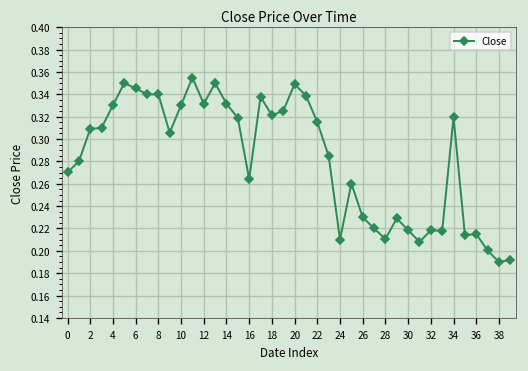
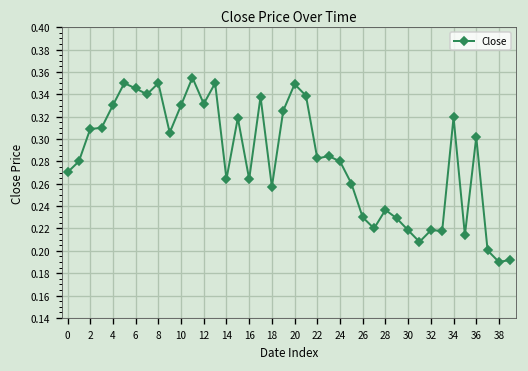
8: 0.34 -> 0.35
14: 0.33 -> 0.26
18: 0.32 -> 0.26
22: 0.32 -> 0.28
24: 0.21 -> 0.28
28: 0.21 -> 0.24
36: 0.21 -> 0.30
